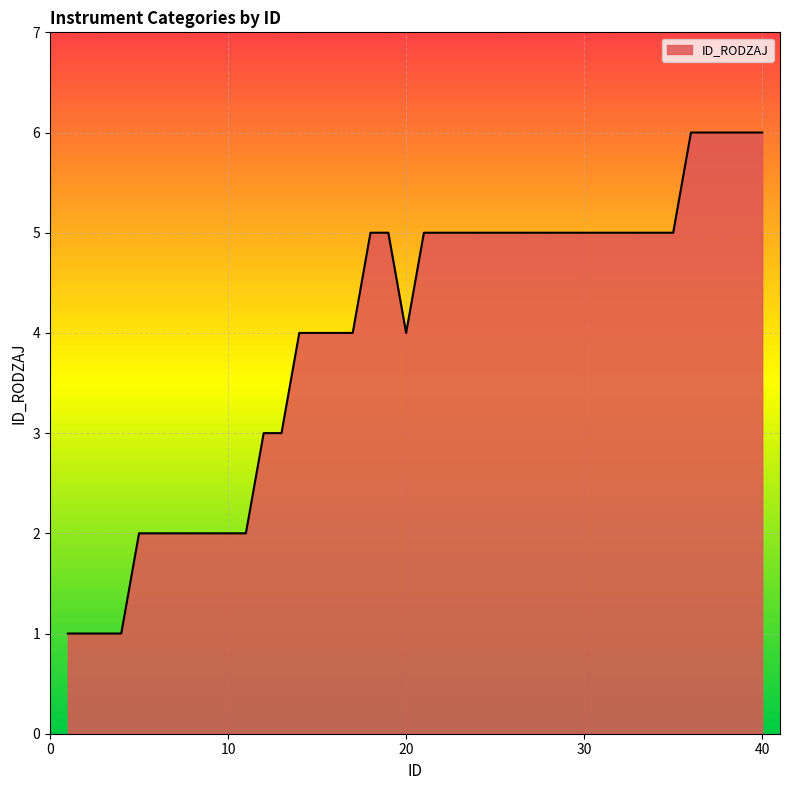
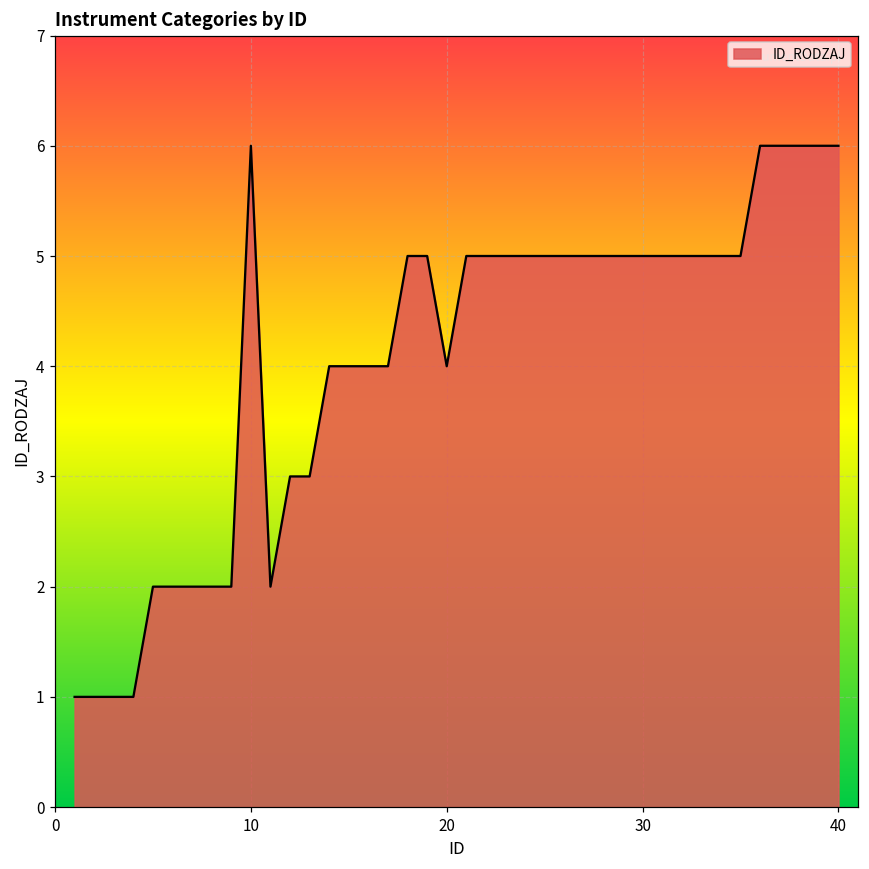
10: 2 -> 6
